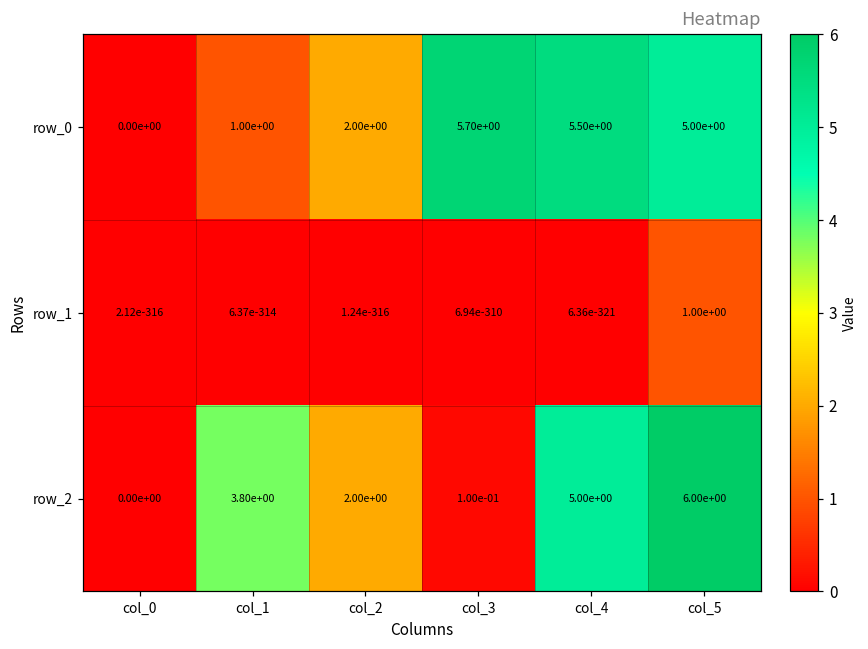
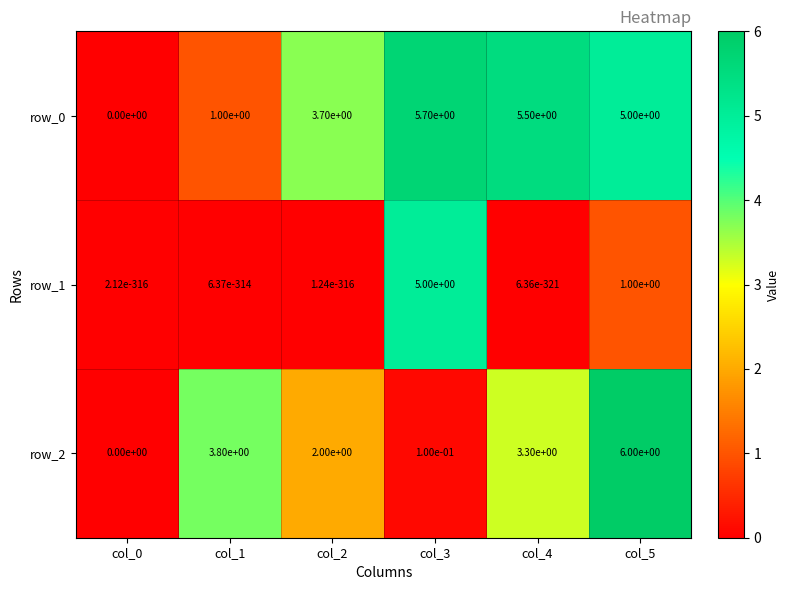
row_0, col_2: 2.00e+00 -> 3.70e+00
row_1, col_3: 6.94e-310 -> 5.00e+00
row_2, col_4: 5.00e+00 -> 3.30e+00
